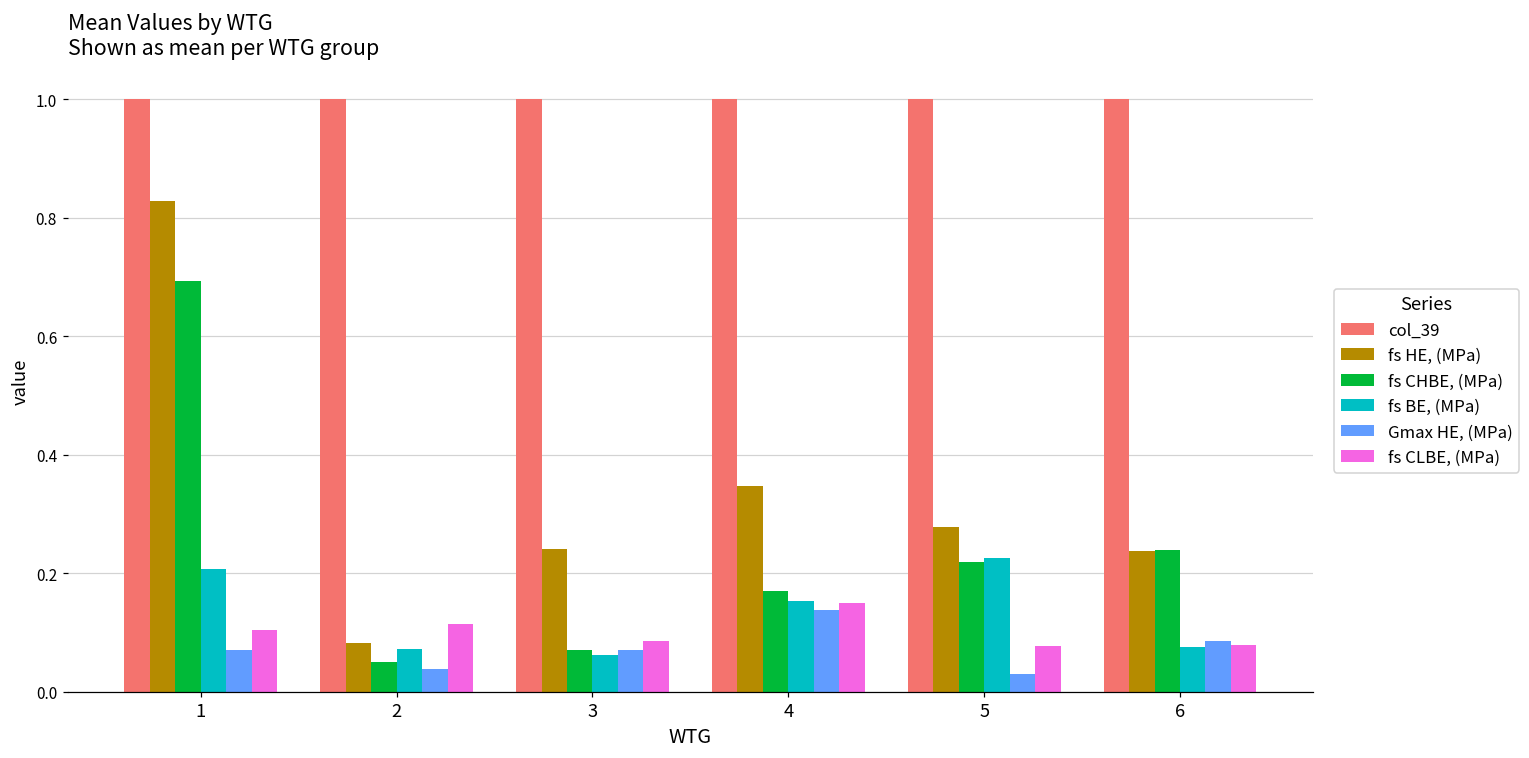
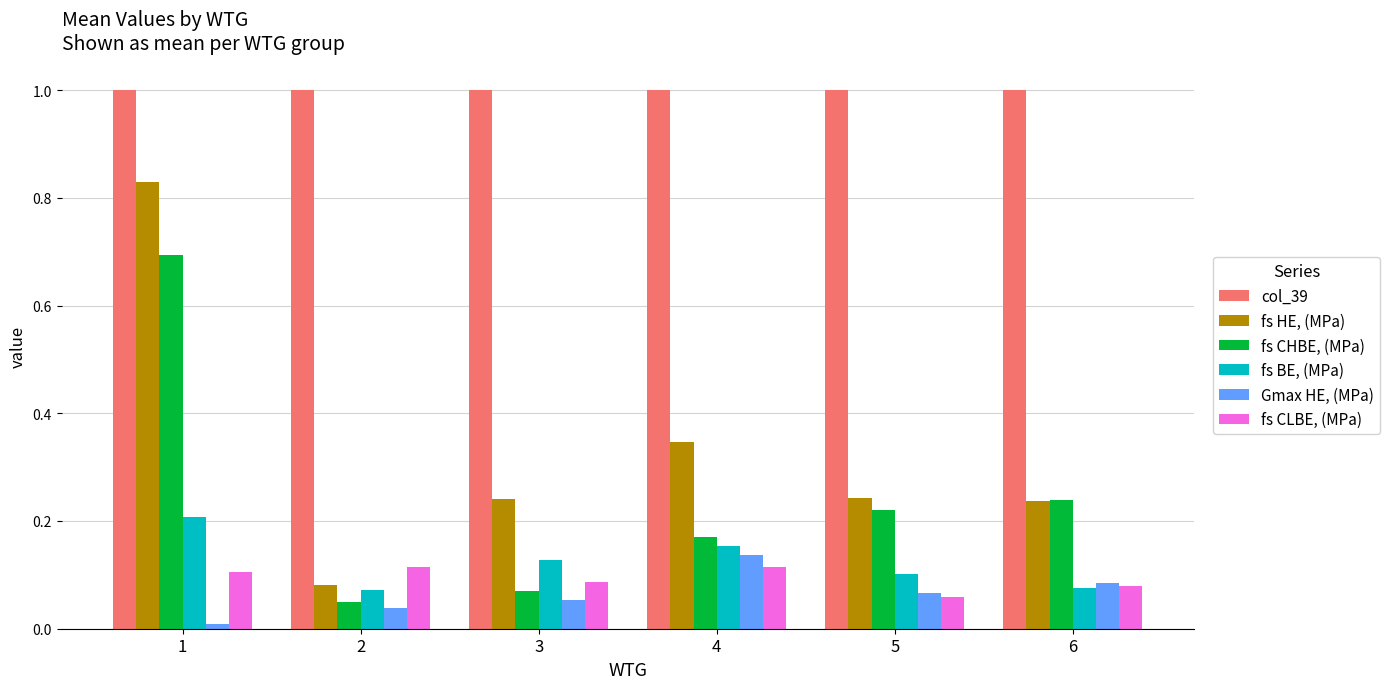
Gmax HE, (MPa), 1: 0.07 -> 0.01
fs BE, (MPa), 3: 0.06 -> 0.13
Gmax HE, (MPa), 3: 0.07 -> 0.05
fs CLBE, (MPa), 4: 0.15 -> 0.11
fs HE, (MPa), 5: 0.28 -> 0.24
fs BE, (MPa), 5: 0.23 -> 0.10
Gmax HE, (MPa), 5: 0.03 -> 0.07
fs CLBE, (MPa), 5: 0.08 -> 0.06
